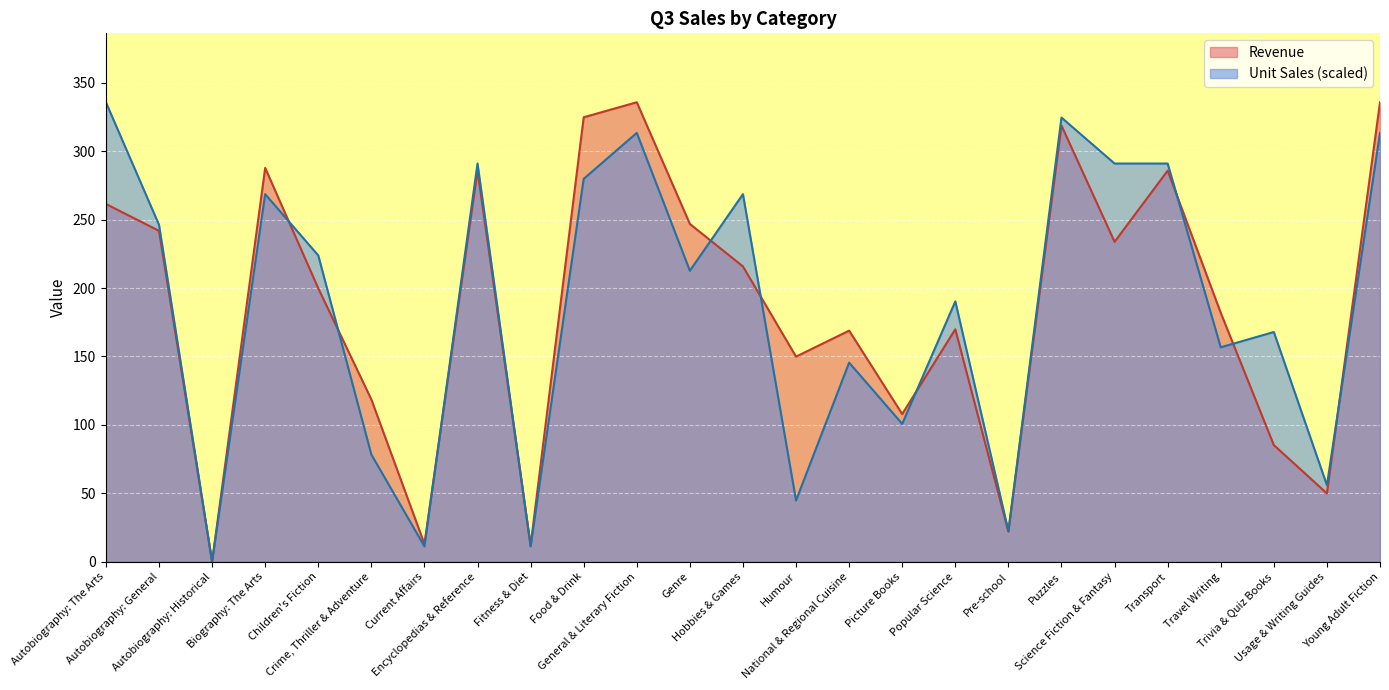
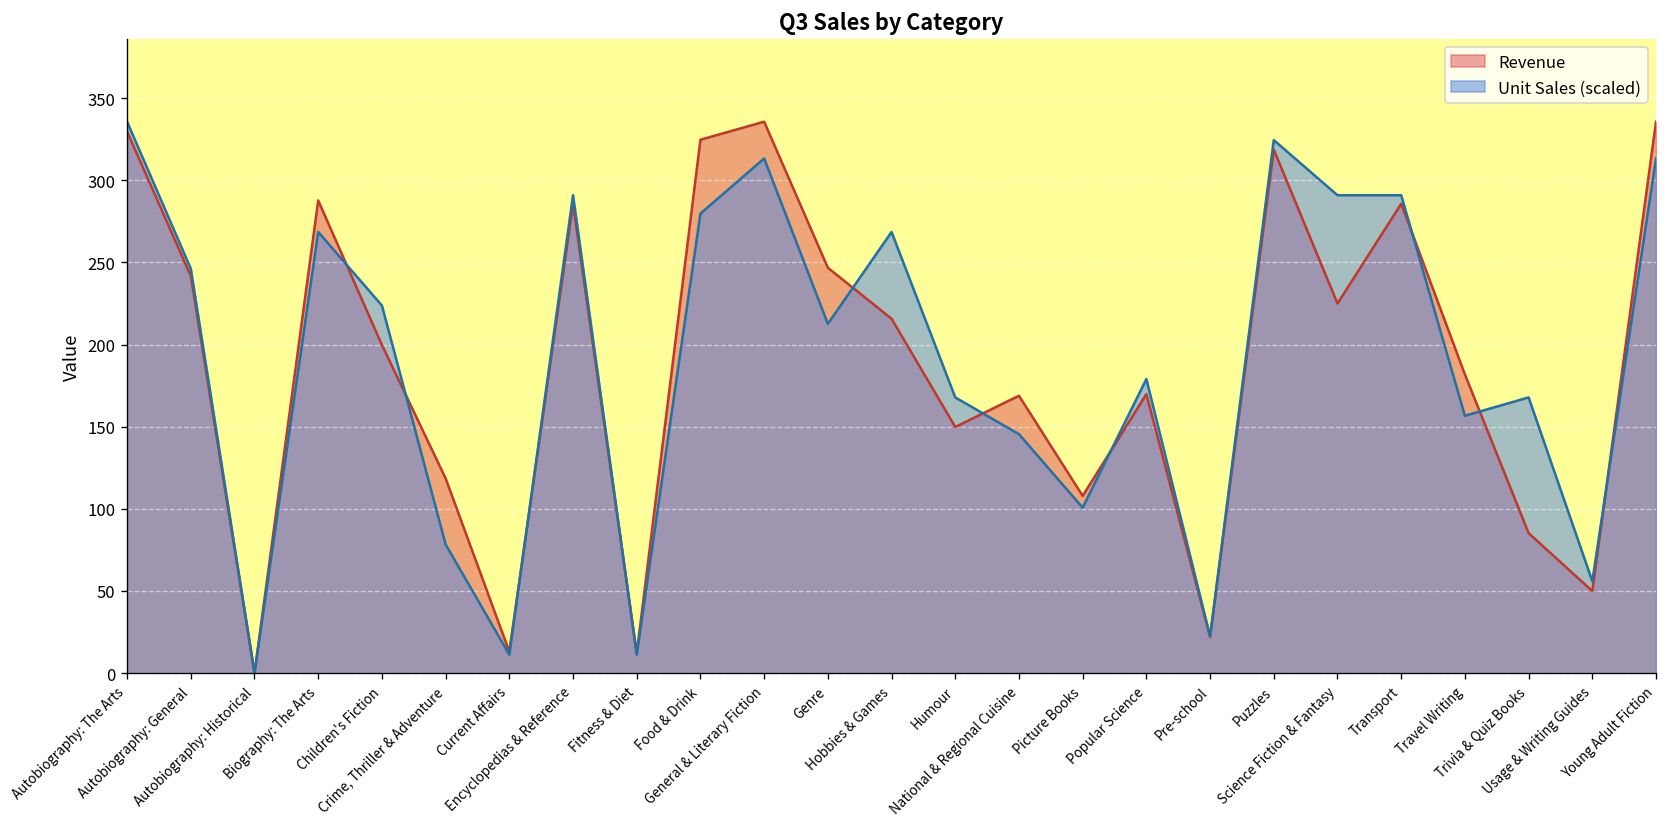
Revenue, Autobiography: The Arts: 261 -> 330
Unit Sales (scaled), Humour: 45 -> 168
Unit Sales (scaled), Popular Science: 190 -> 179
Revenue, Science Fiction & Fantasy: 234 -> 225
